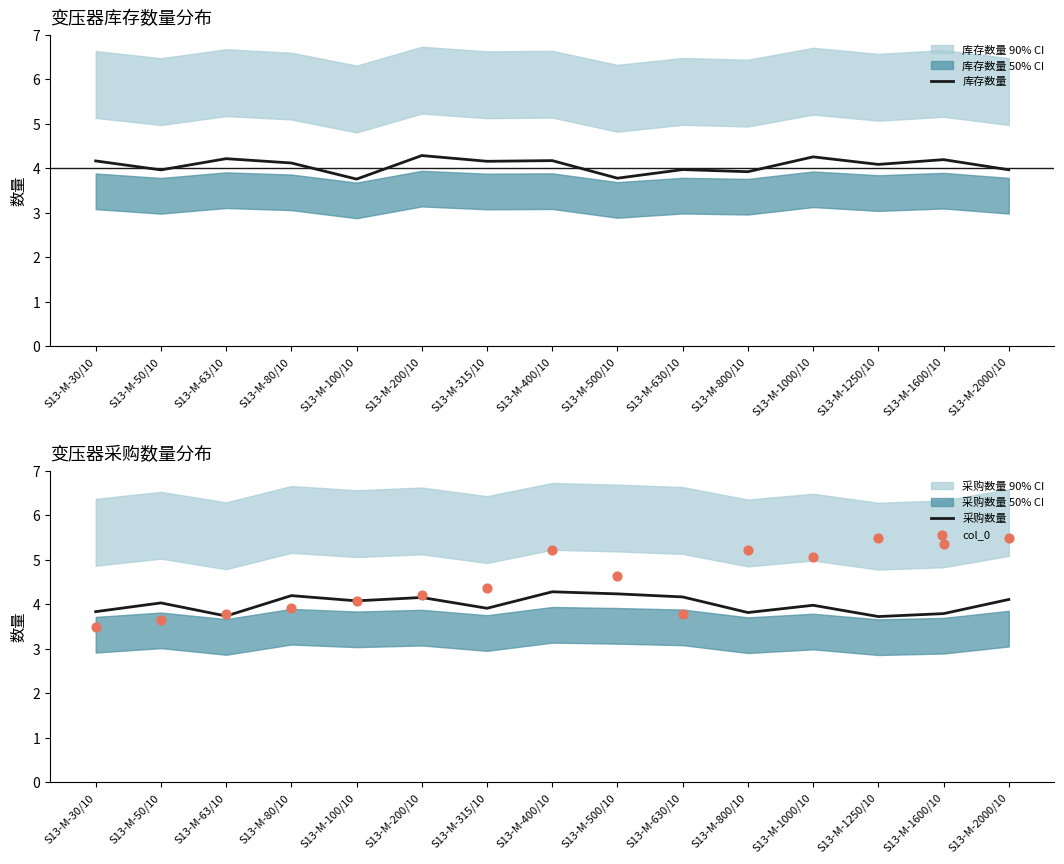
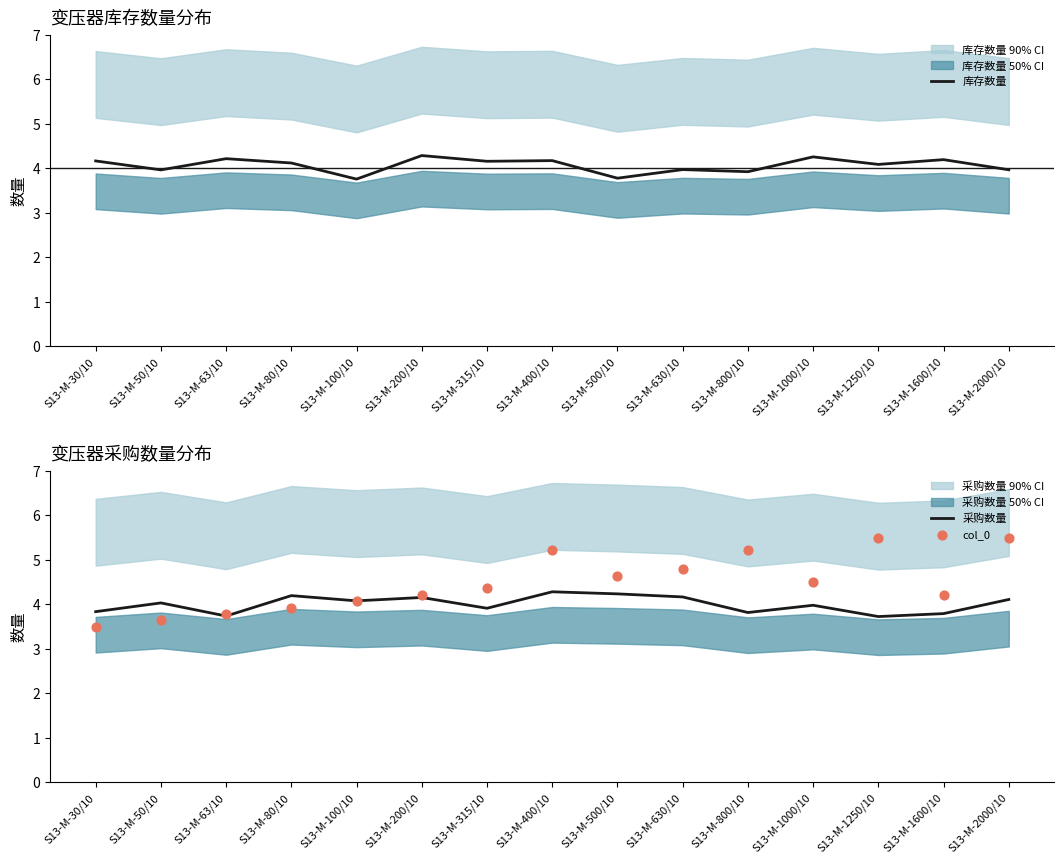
变压器采购数量分布, col_0, S13-M-630/10: 3.8 -> 4.8
变压器采购数量分布, col_0, S13-M-1000/10: 5.1 -> 4.5
变压器采购数量分布, col_0, S13-M-1600/10: 5.4 -> 4.2
